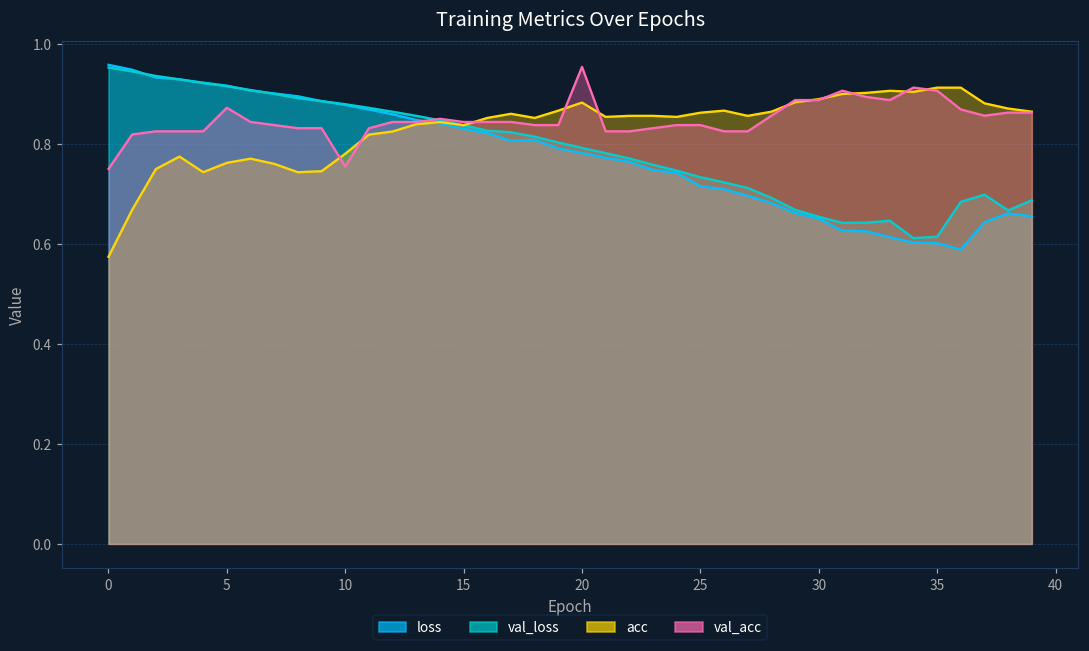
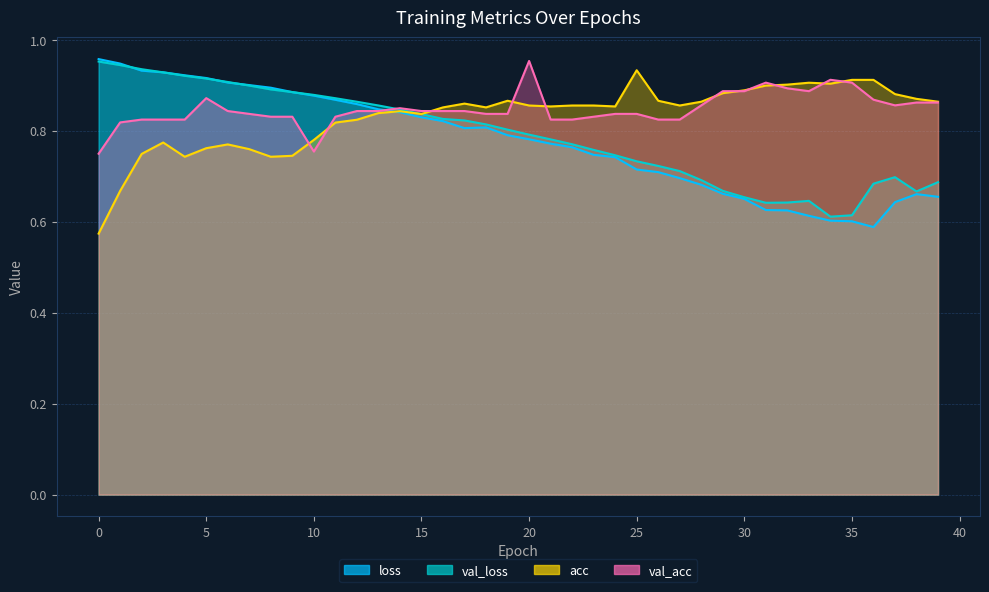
acc, 20: 0.88 -> 0.86
acc, 25: 0.86 -> 0.93
